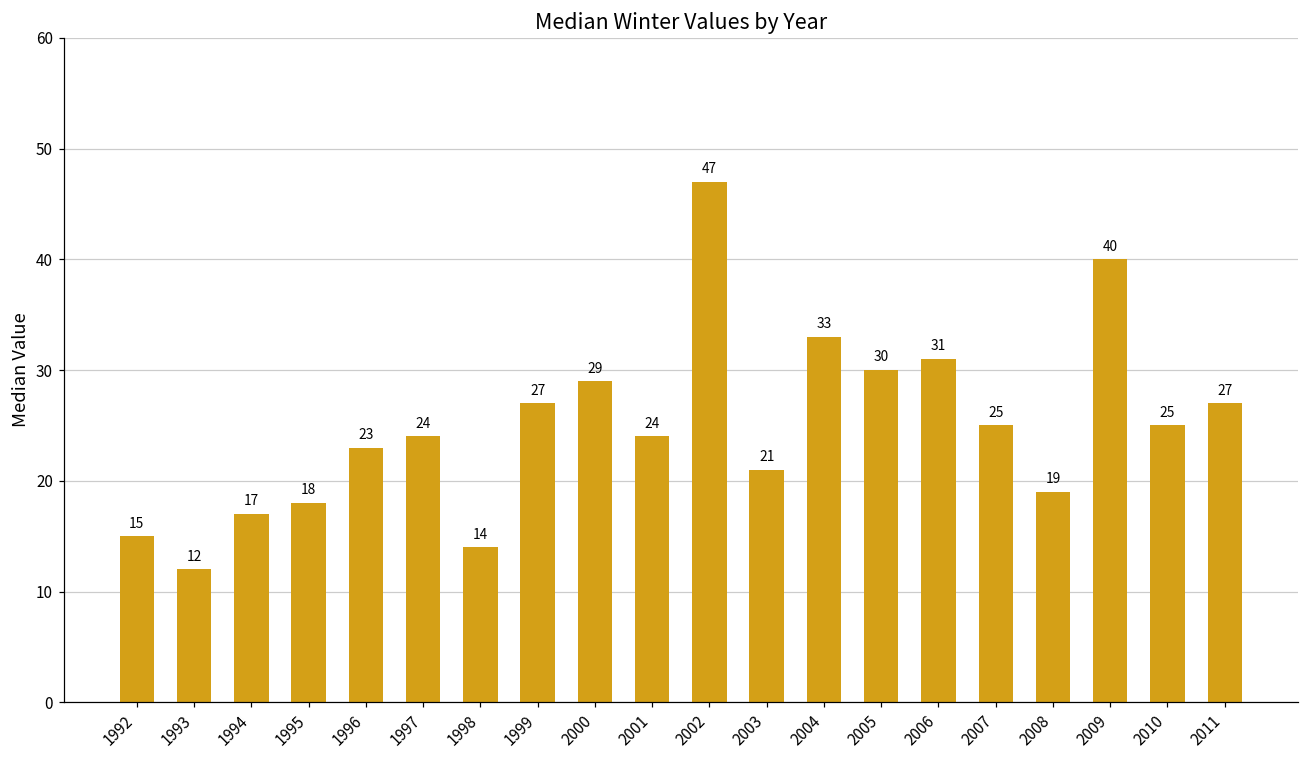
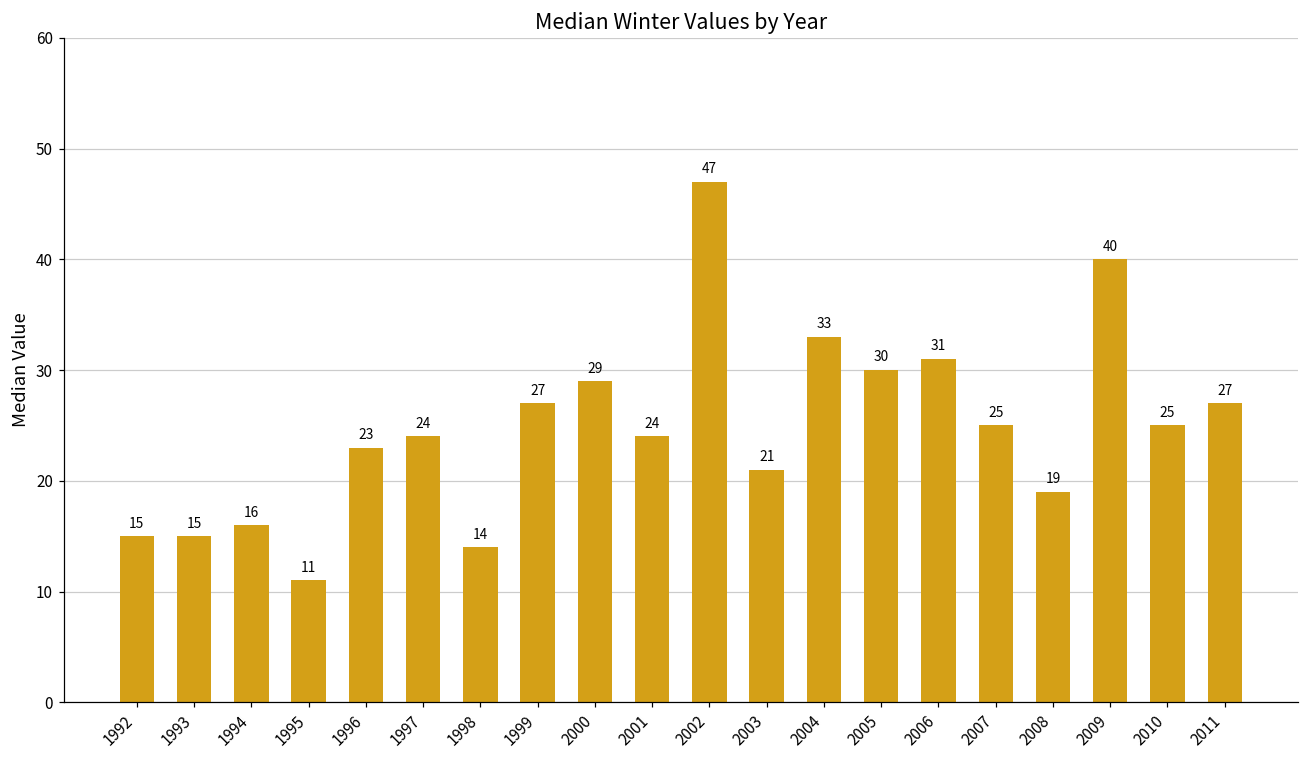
1993: 12 -> 15
1994: 17 -> 16
1995: 18 -> 11
